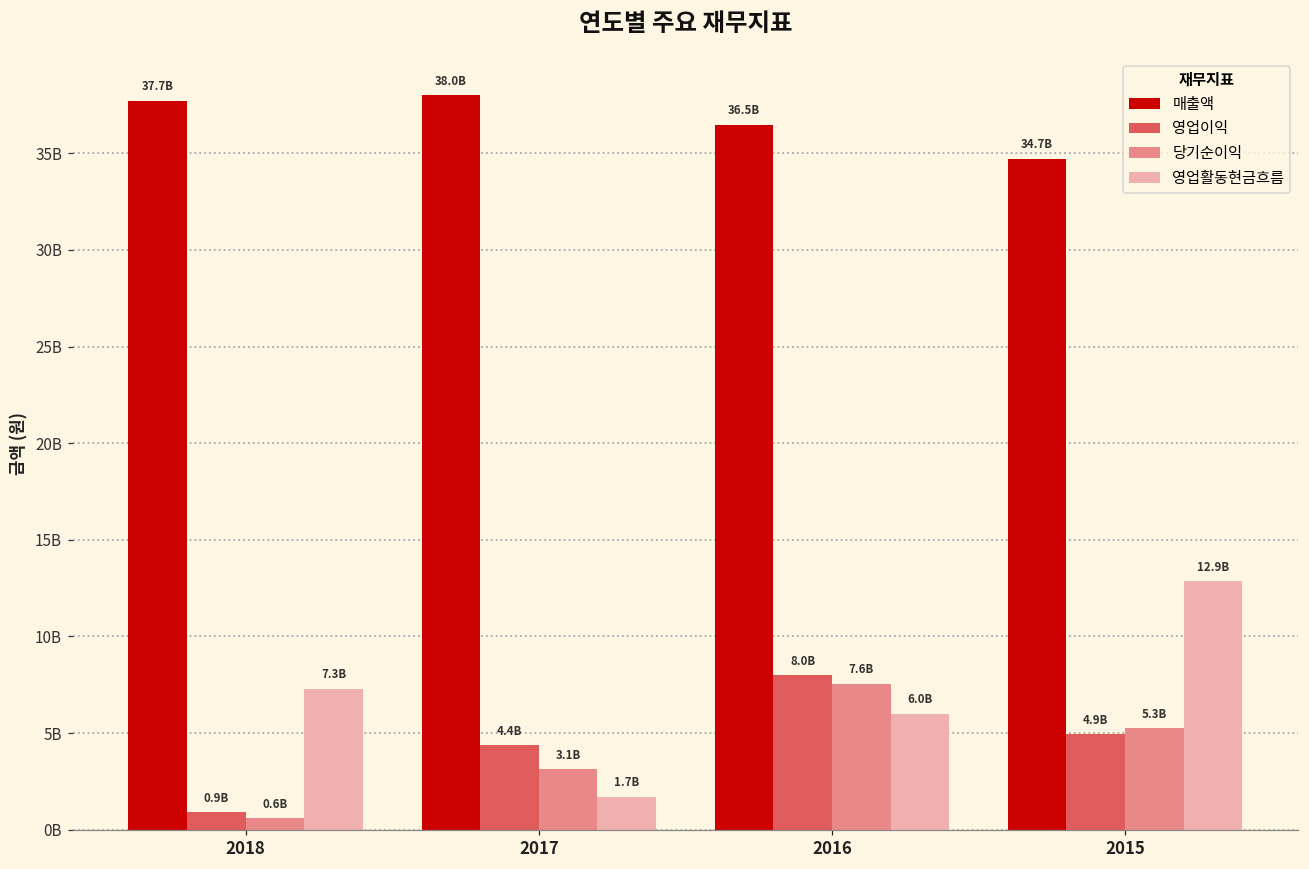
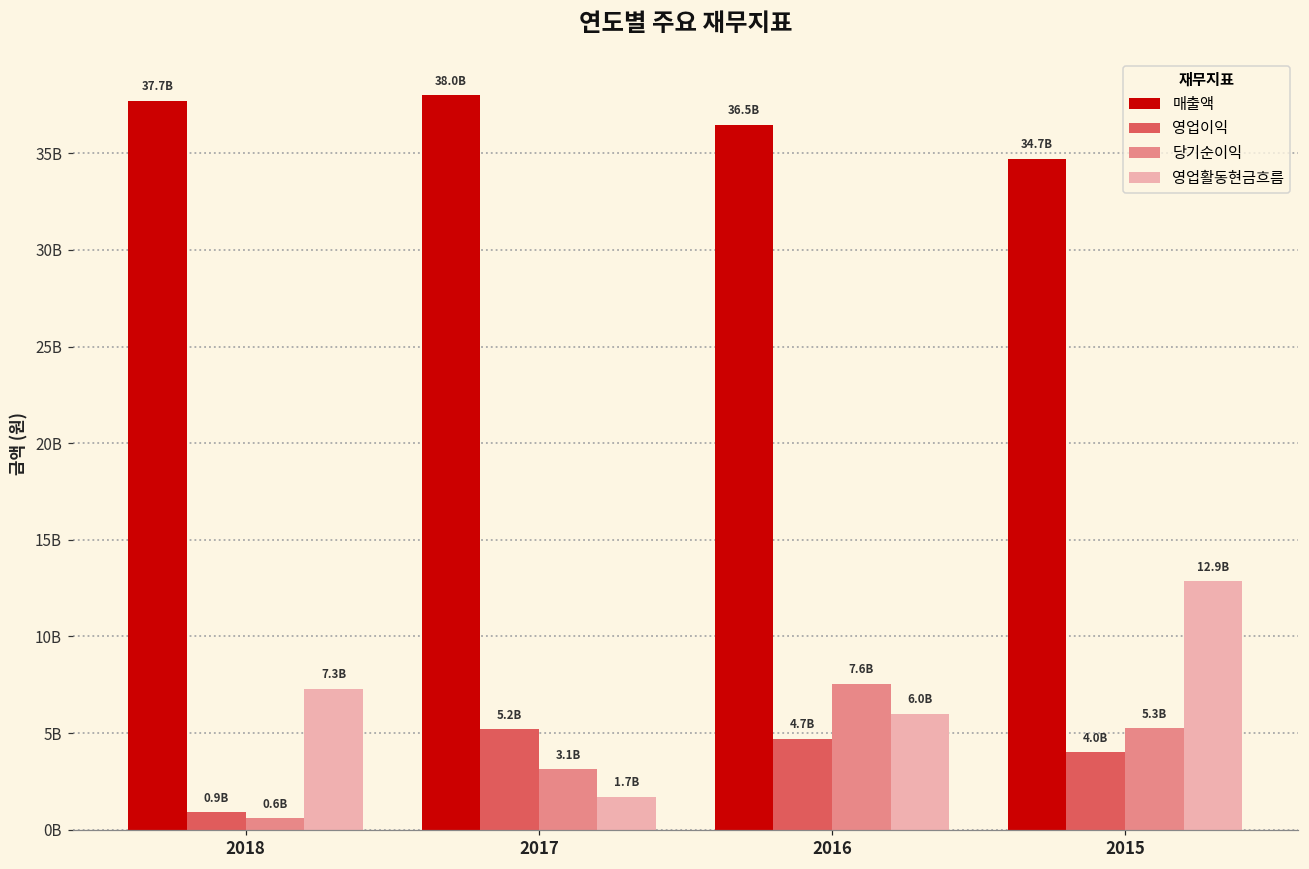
영업이익, 2017: 4.4B -> 5.2B
영업이익, 2016: 8.0B -> 4.7B
영업이익, 2015: 4.9B -> 4.0B
